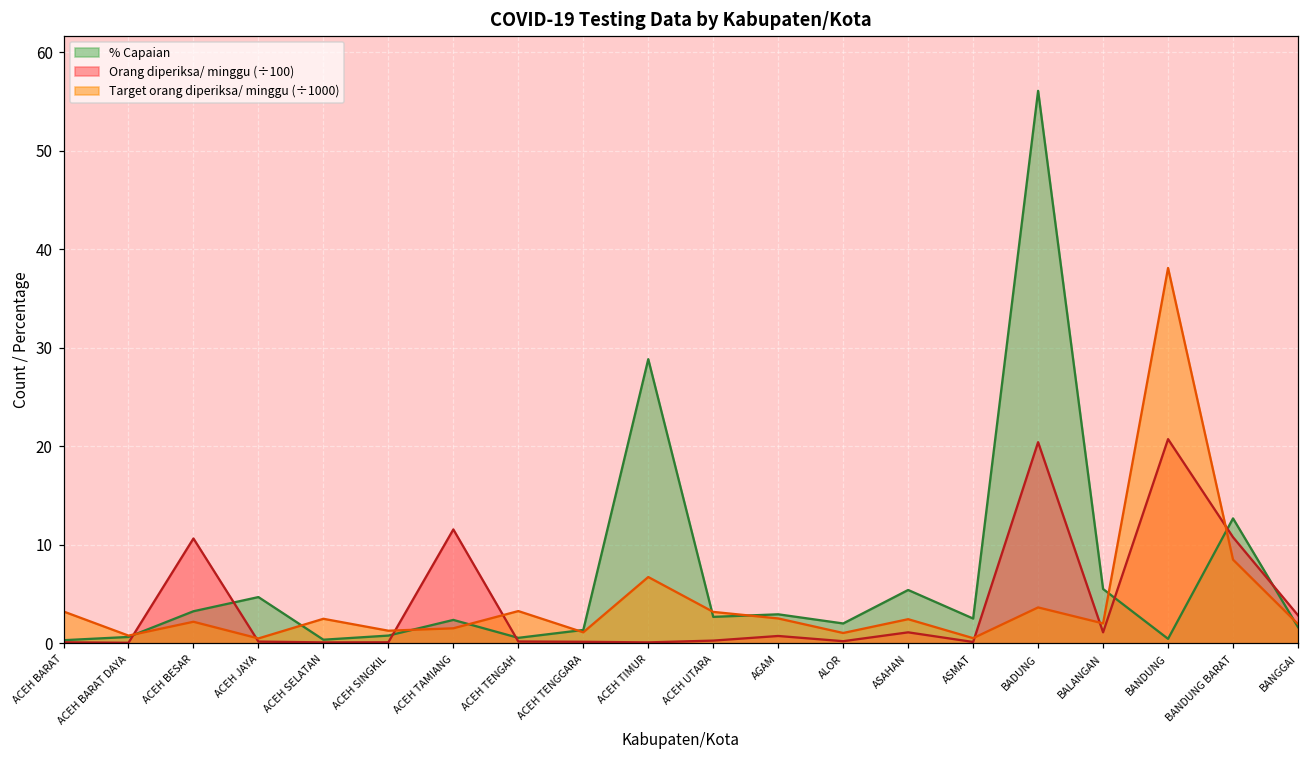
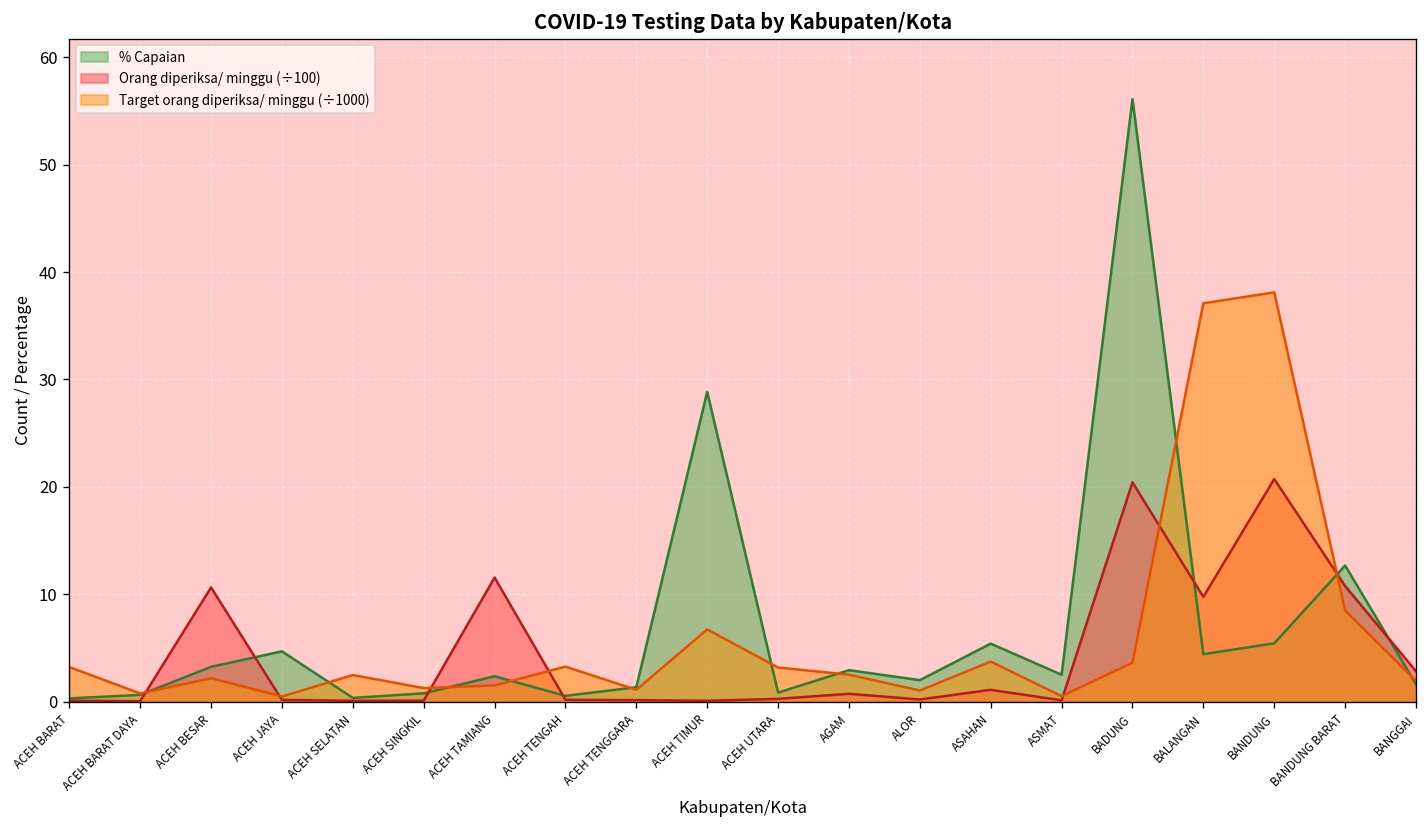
% Capaian, ACEH UTARA: 3 -> 1
Target orang diperiksa/ minggu (÷1000), ASAHAN: 2 -> 4
% Capaian, BALANGAN: 6 -> 4
Orang diperiksa/ minggu (÷100), BALANGAN: 1 -> 10
Target orang diperiksa/ minggu (÷1000), BALANGAN: 2 -> 37
% Capaian, BANDUNG: 0 -> 5
